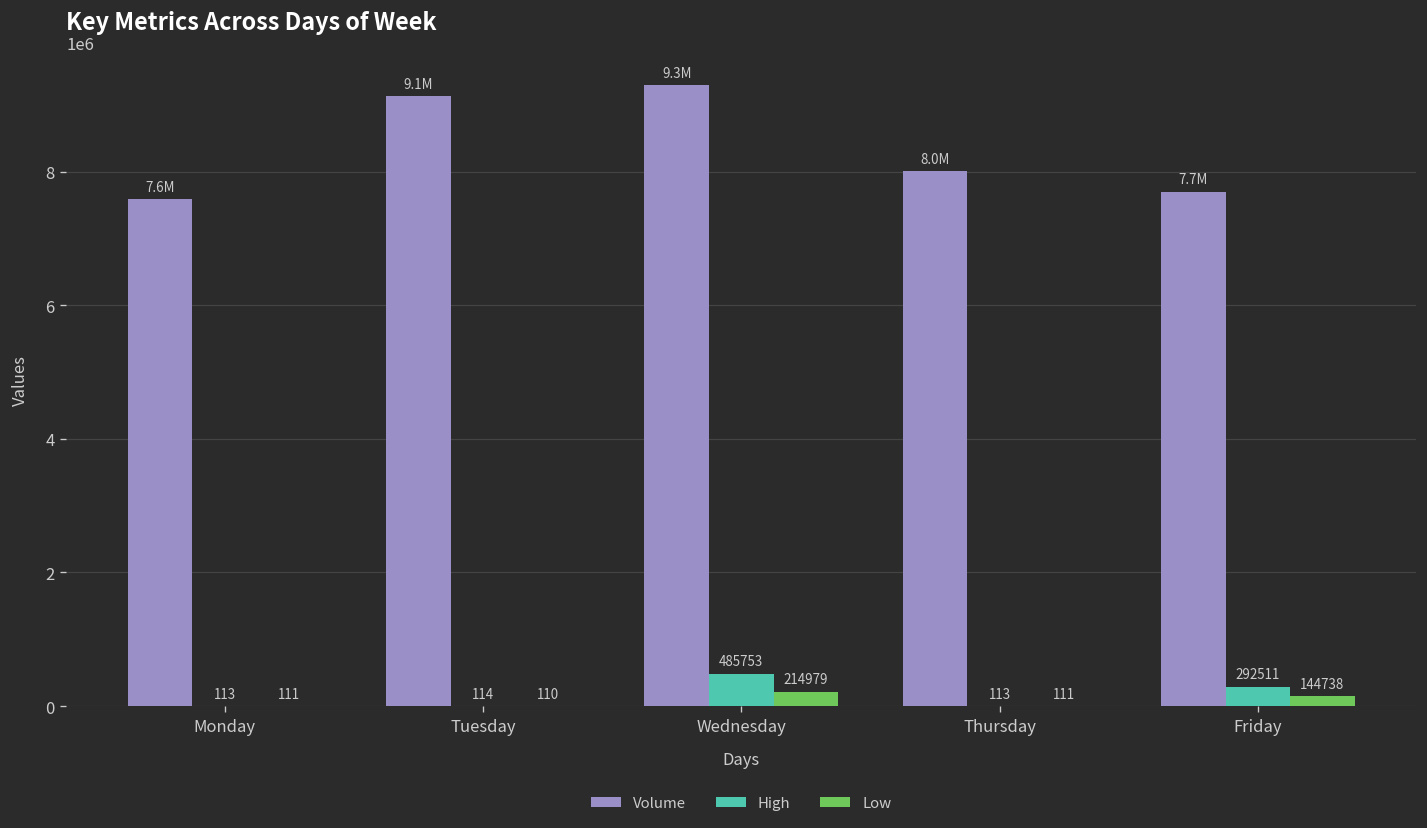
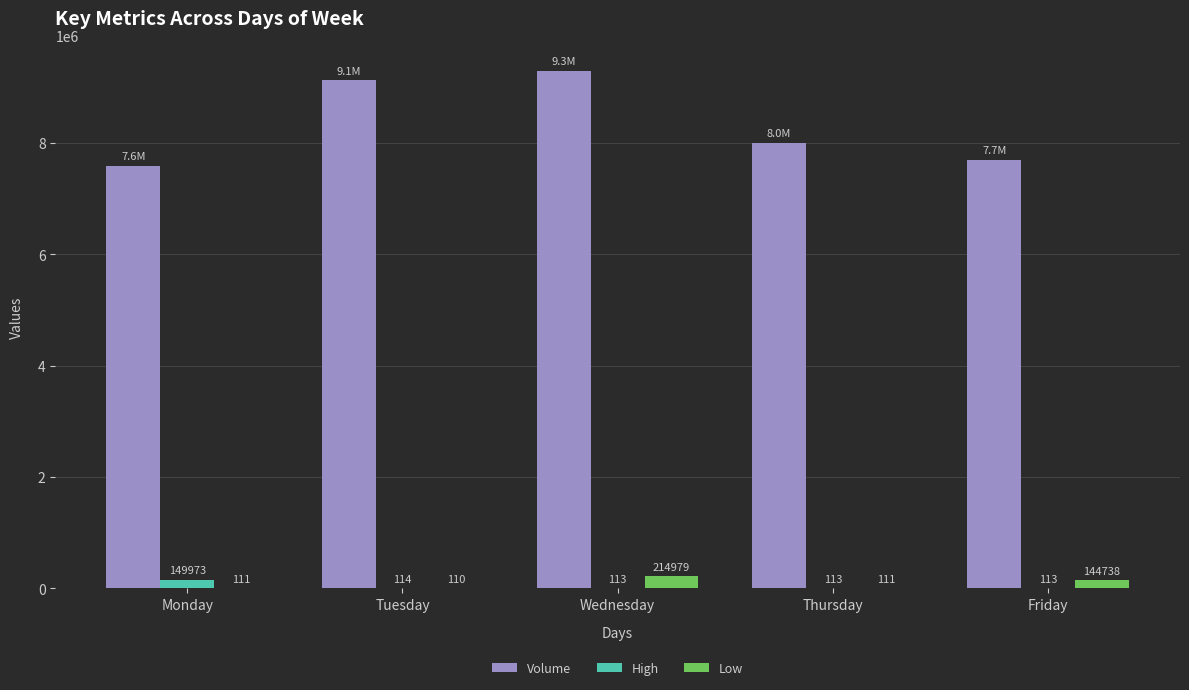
High, Monday: 113 -> 149973
High, Wednesday: 485753 -> 113
High, Friday: 292511 -> 113
